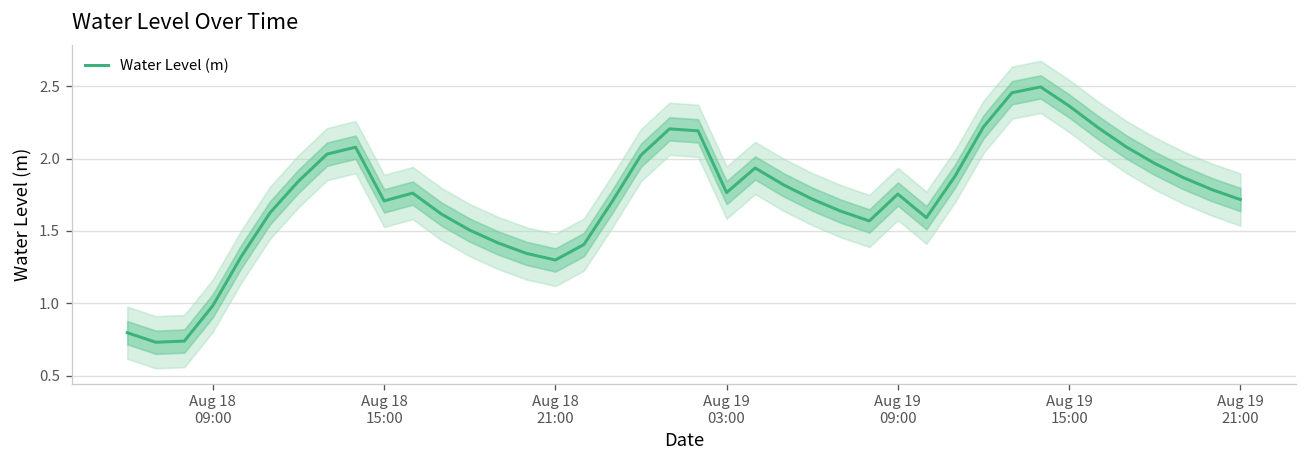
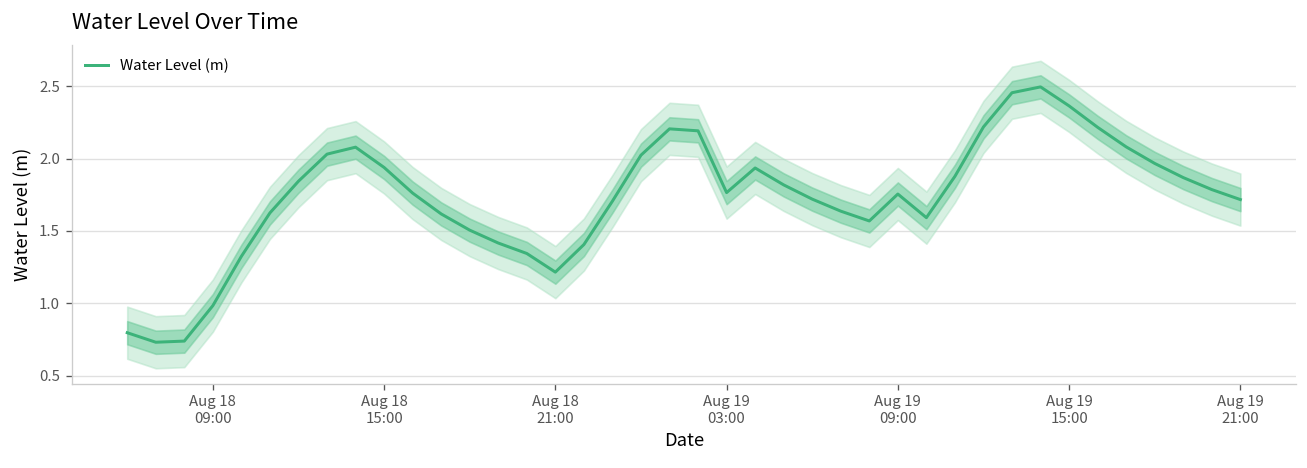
Water Level (m), Aug 18 15:00: 1.71 -> 1.94
Water Level (m), Aug 18 21:00: 1.30 -> 1.22
